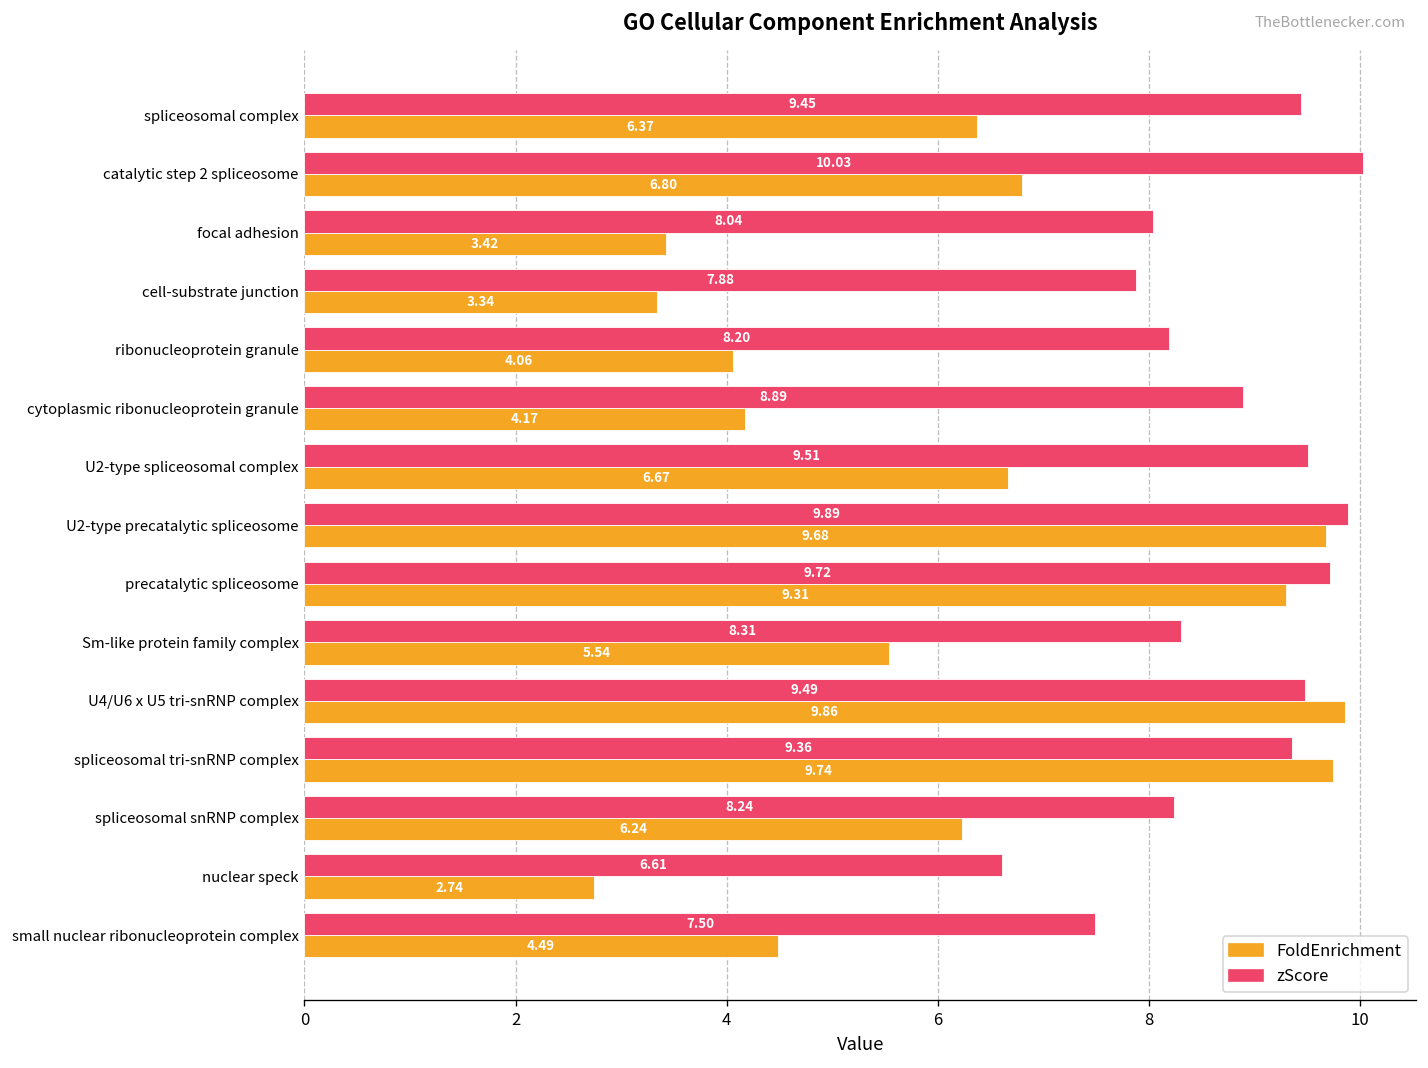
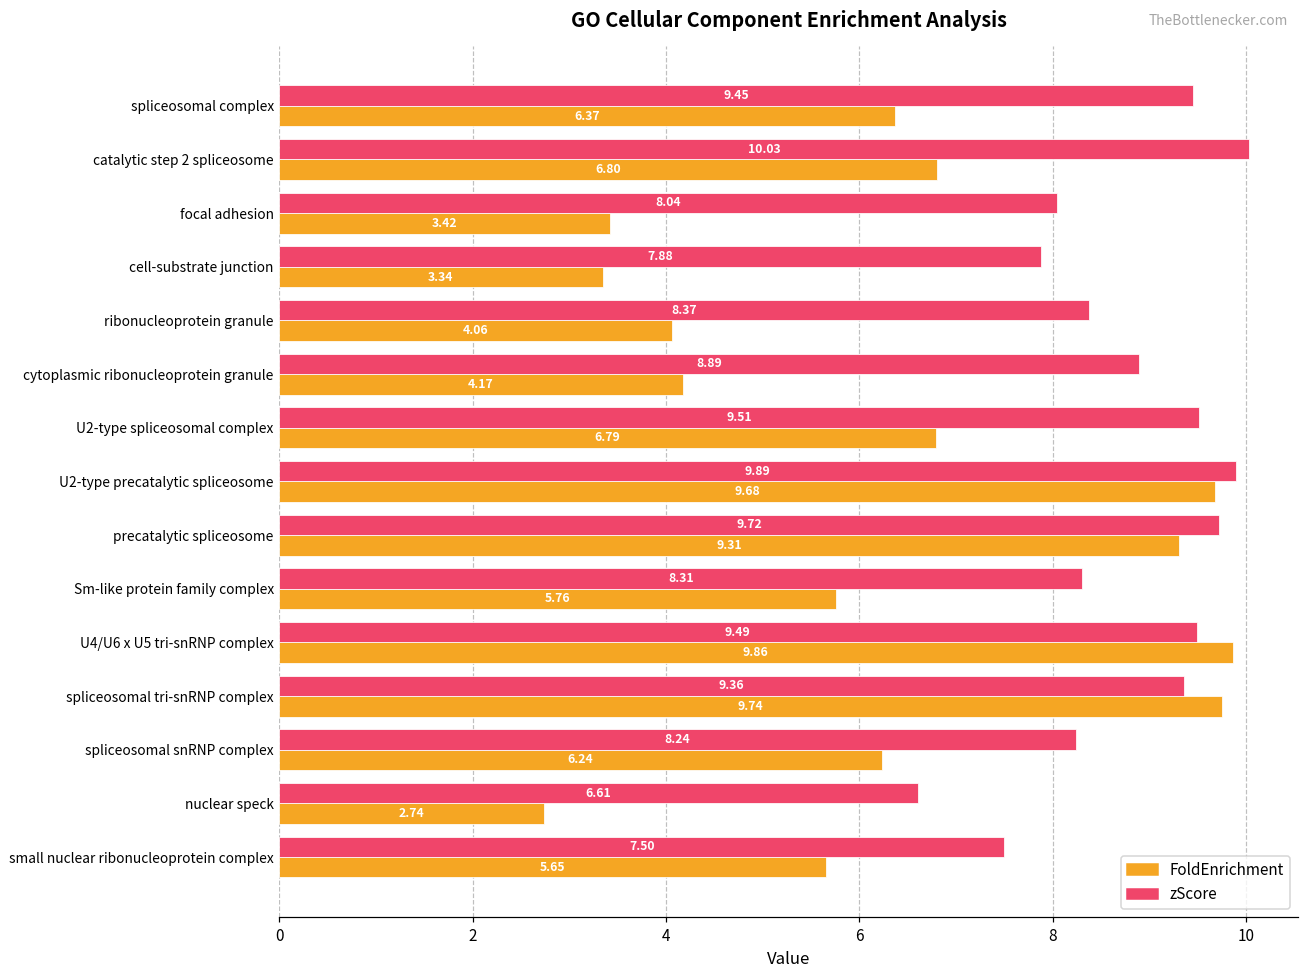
zScore, ribonucleoprotein granule: 8.20 -> 8.37
FoldEnrichment, U2-type spliceosomal complex: 6.67 -> 6.79
FoldEnrichment, Sm-like protein family complex: 5.54 -> 5.76
FoldEnrichment, small nuclear ribonucleoprotein complex: 4.49 -> 5.65
